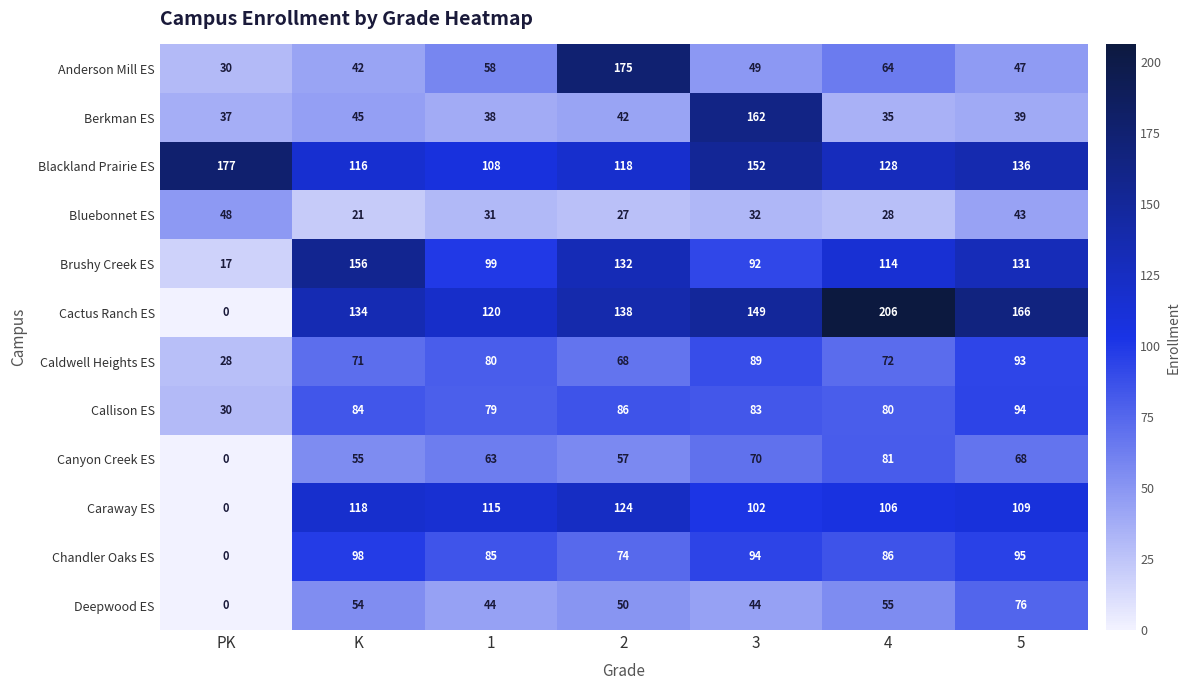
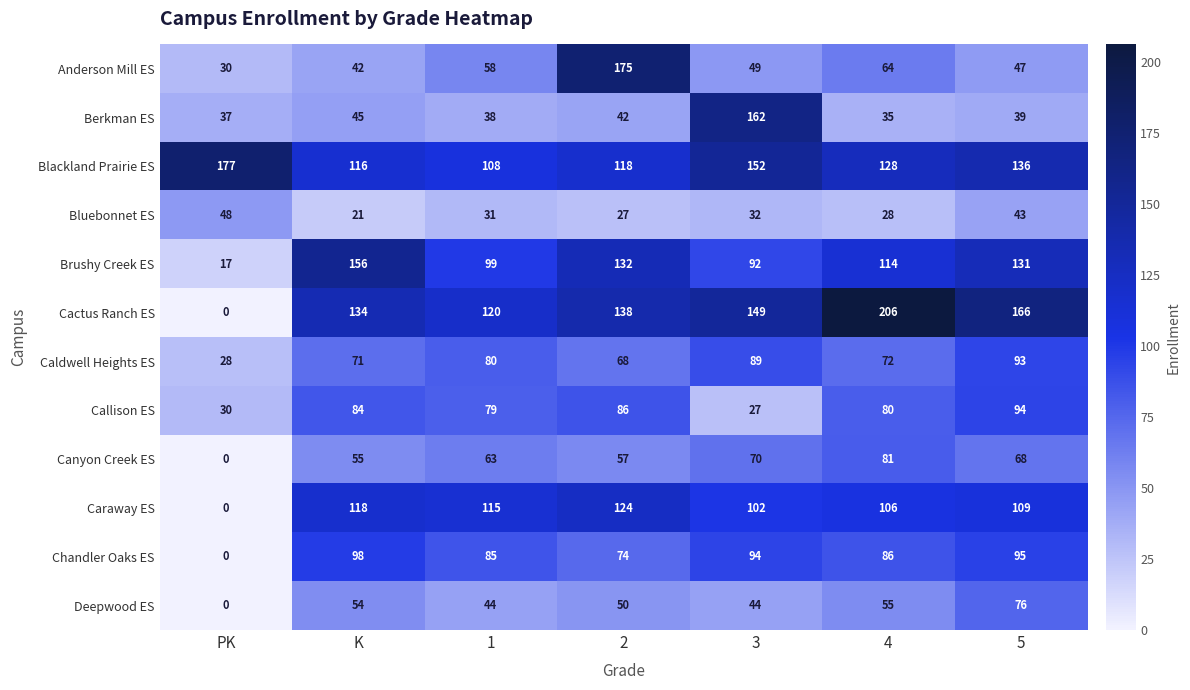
Callison ES, 3: 83 -> 27
